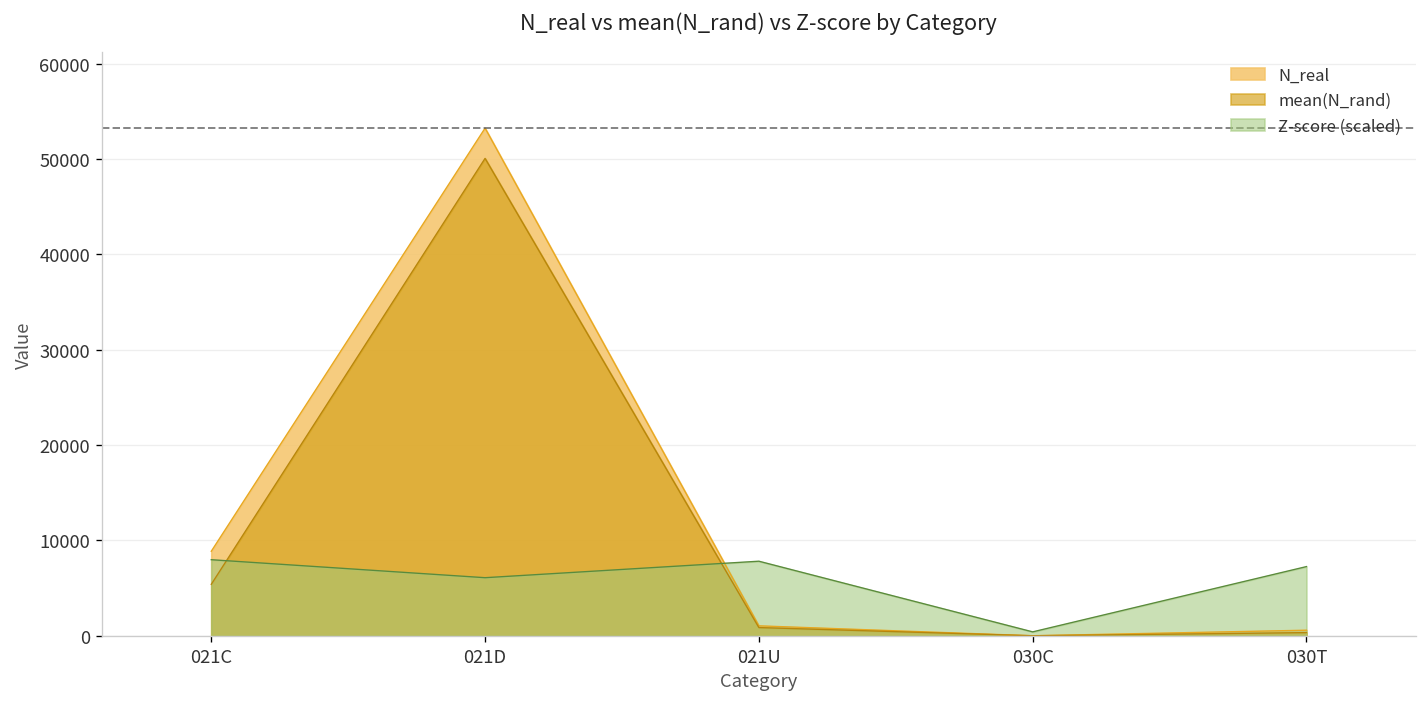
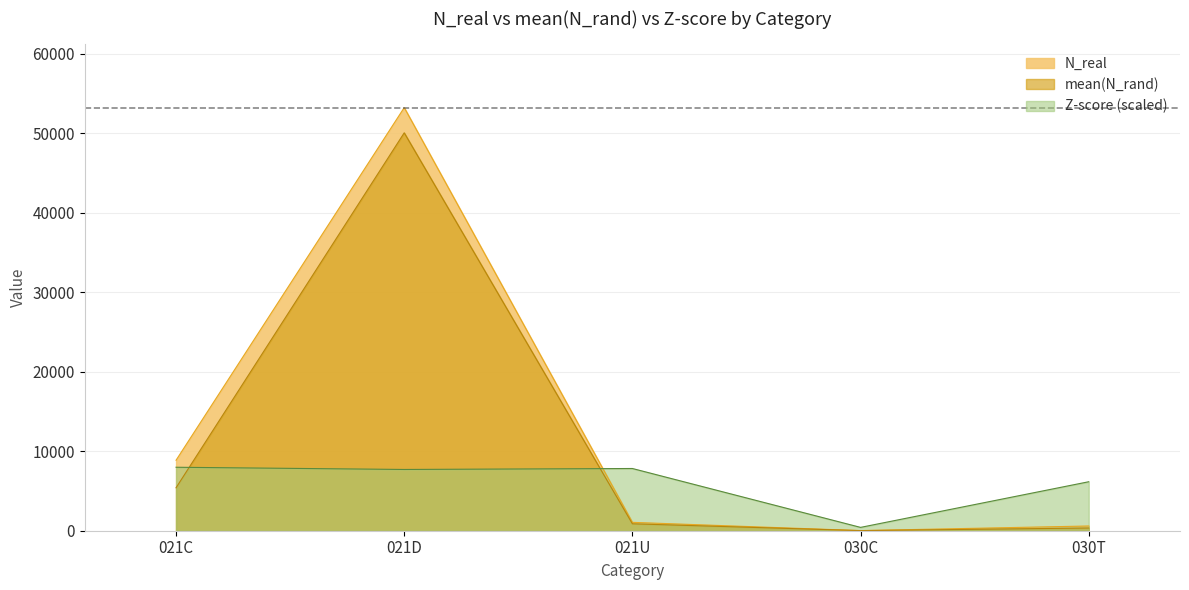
Z-score (scaled), 021D: 6000 -> 8000
Z-score (scaled), 030T: 7000 -> 6000
